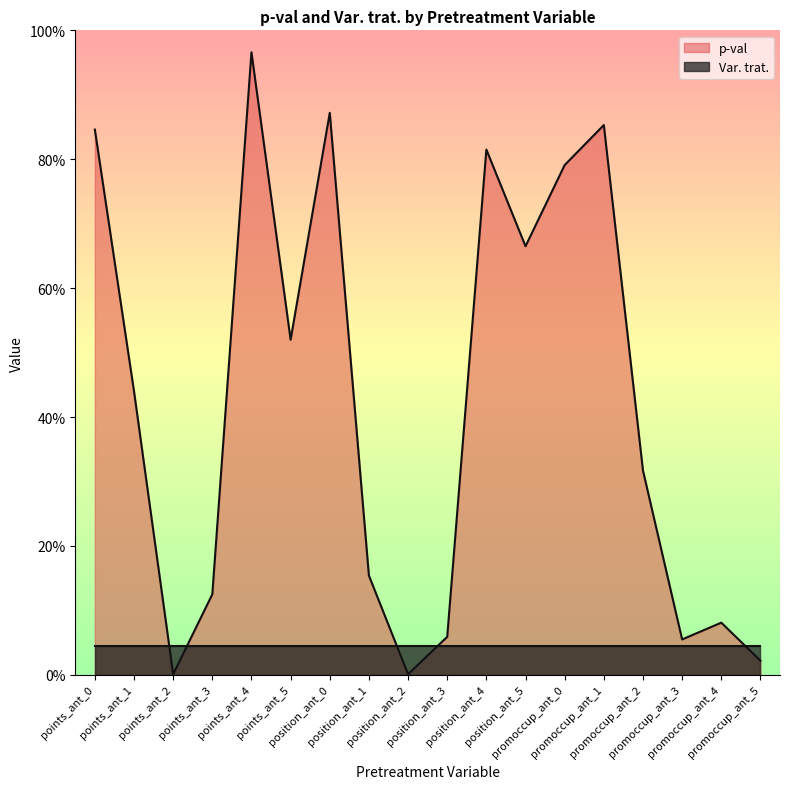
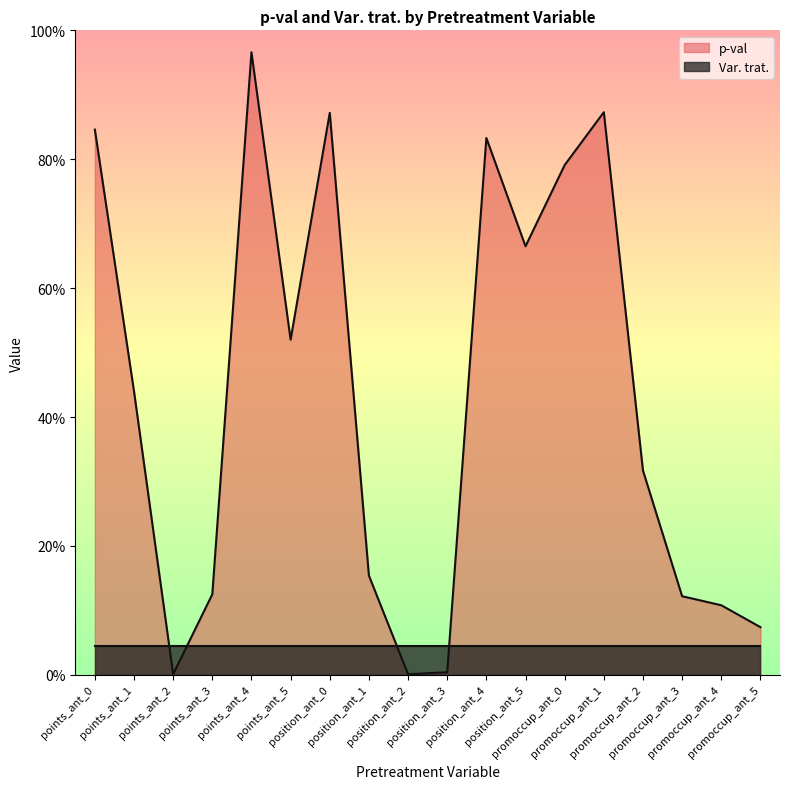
p-val, position_ant_3: 6% -> 0%
p-val, position_ant_4: 82% -> 83%
p-val, promoccup_ant_1: 85% -> 87%
p-val, promoccup_ant_3: 6% -> 12%
p-val, promoccup_ant_4: 8% -> 11%
p-val, promoccup_ant_5: 2% -> 7%
